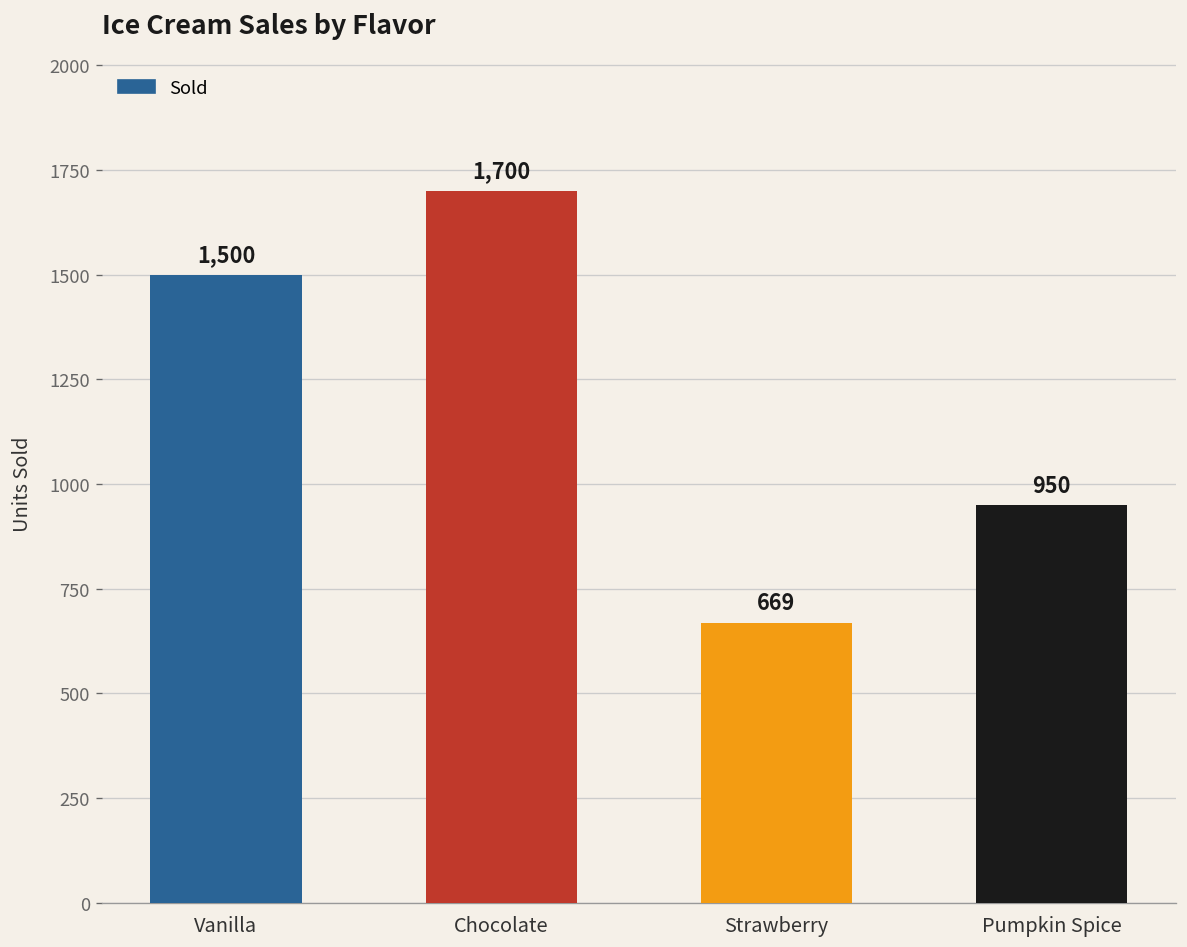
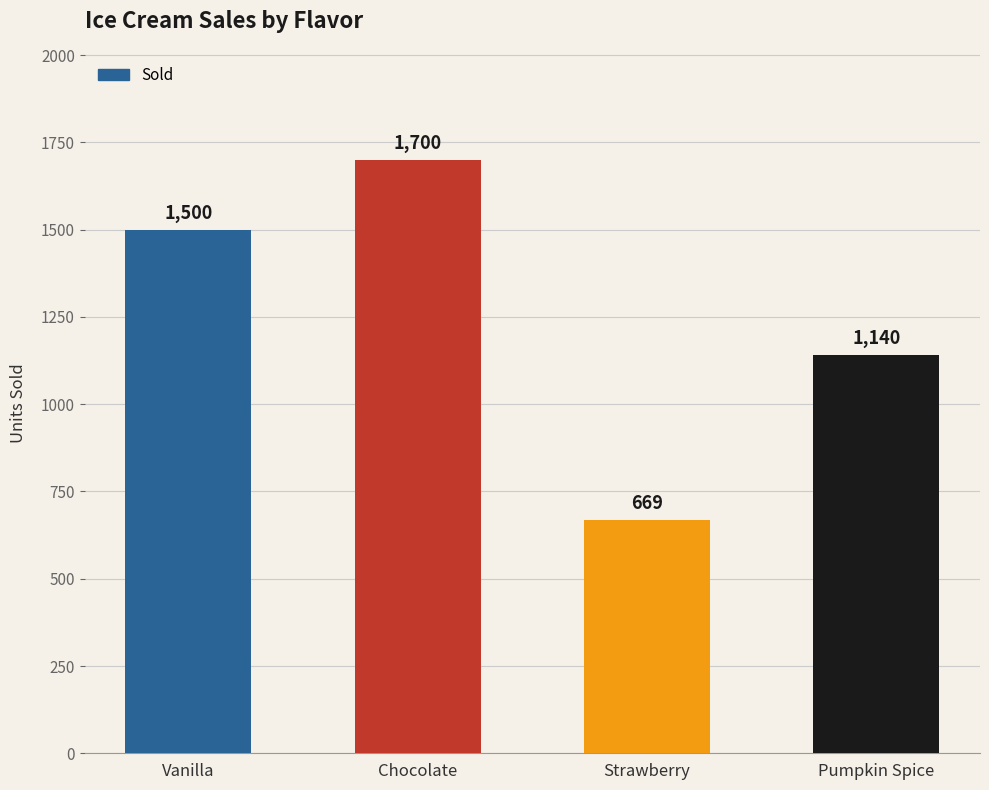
Pumpkin Spice: 950 -> 1,140
